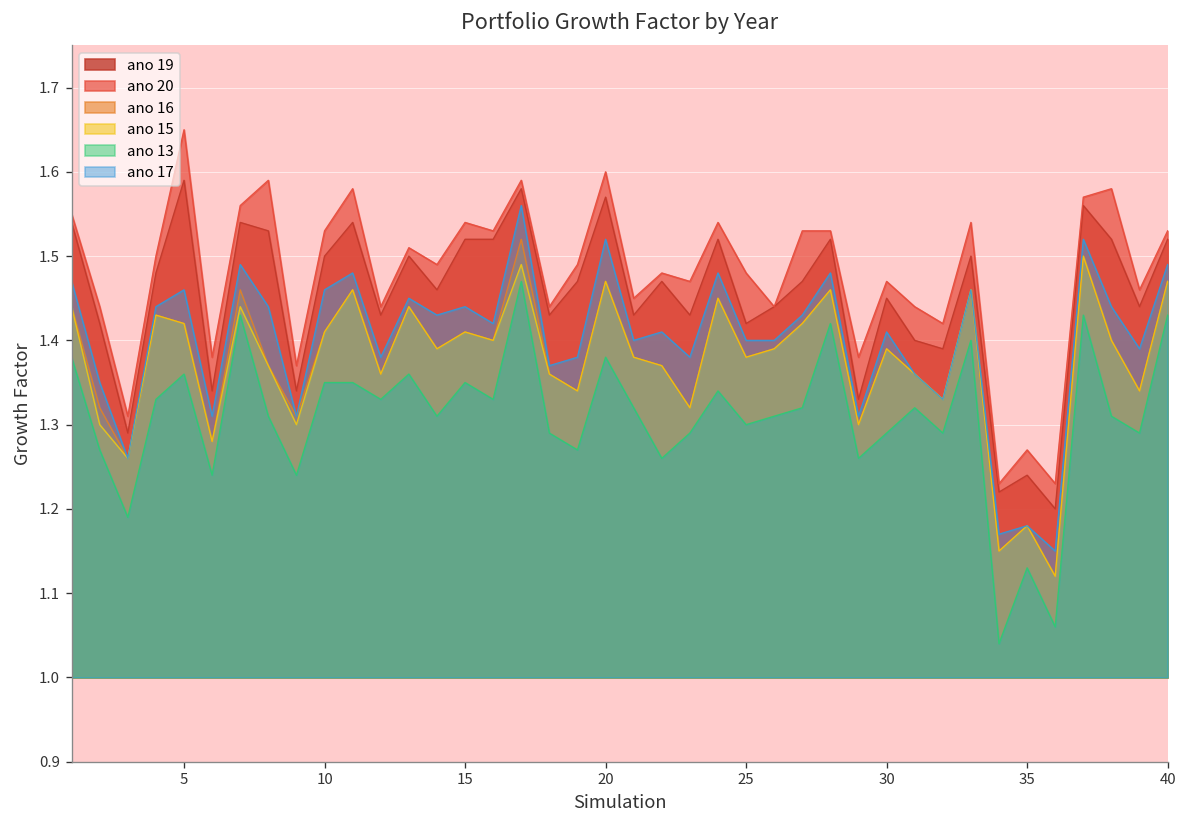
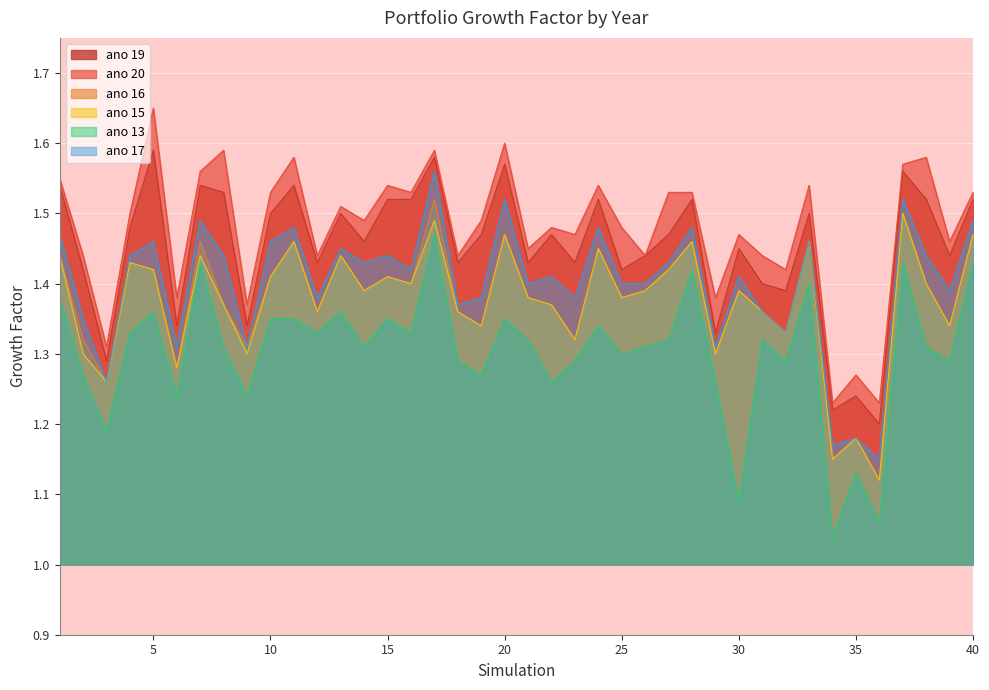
ano 13, 20: 1.38 -> 1.35
ano 13, 30: 1.29 -> 1.09
